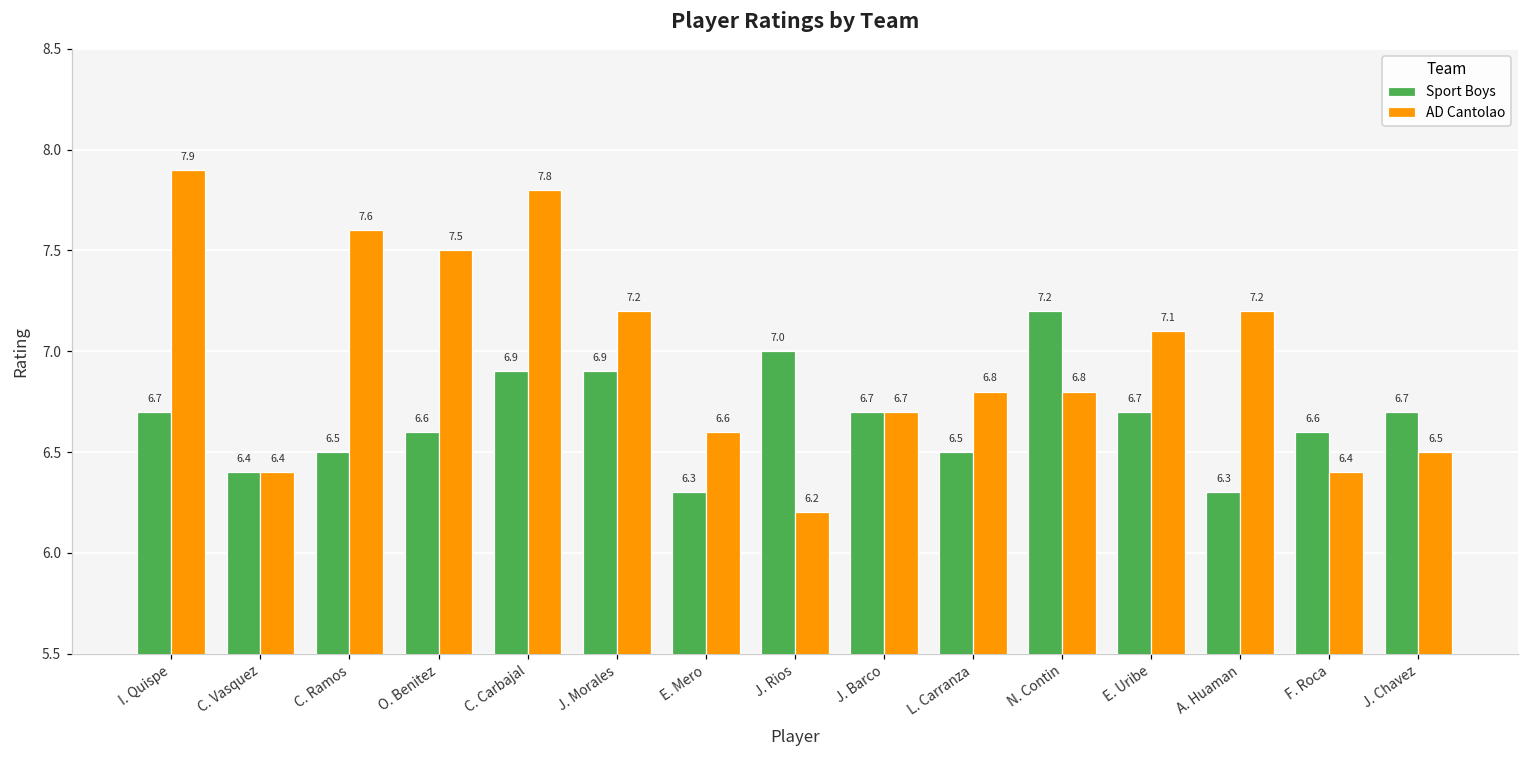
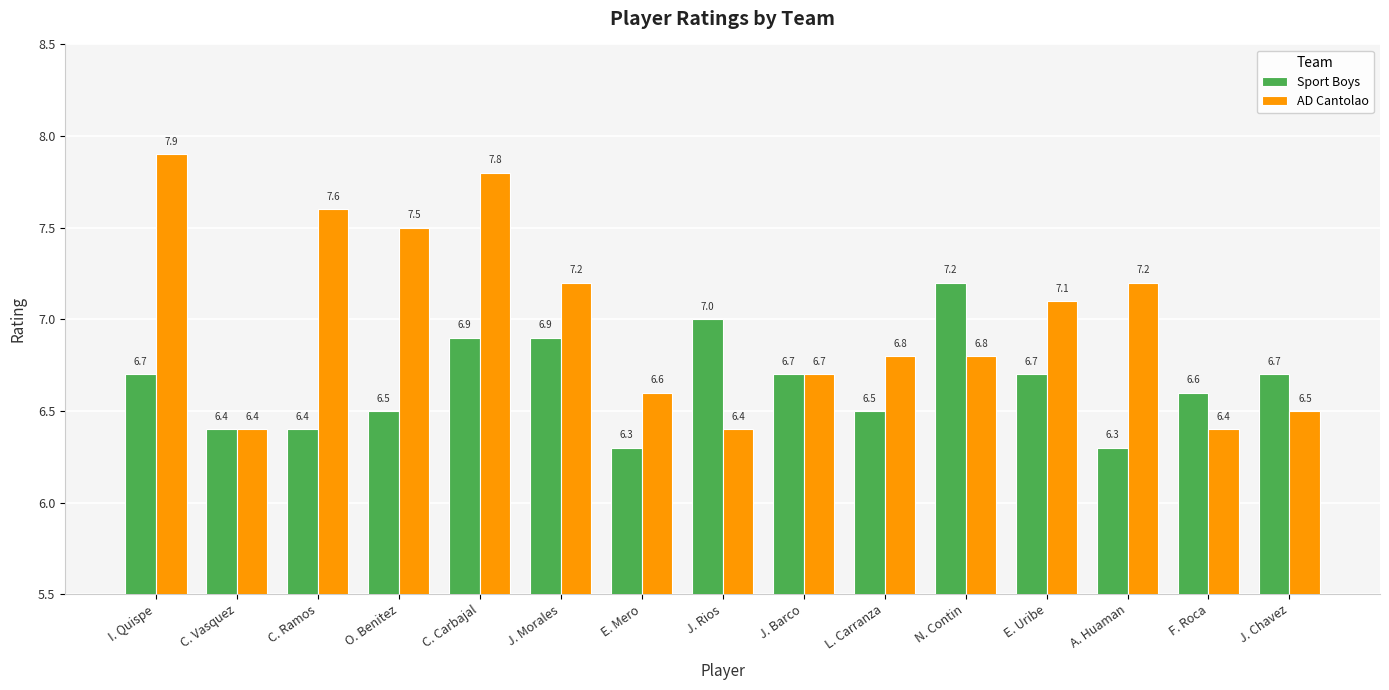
Sport Boys, C. Ramos: 6.5 -> 6.4
Sport Boys, O. Benitez: 6.6 -> 6.5
AD Cantolao, J. Rios: 6.2 -> 6.4
